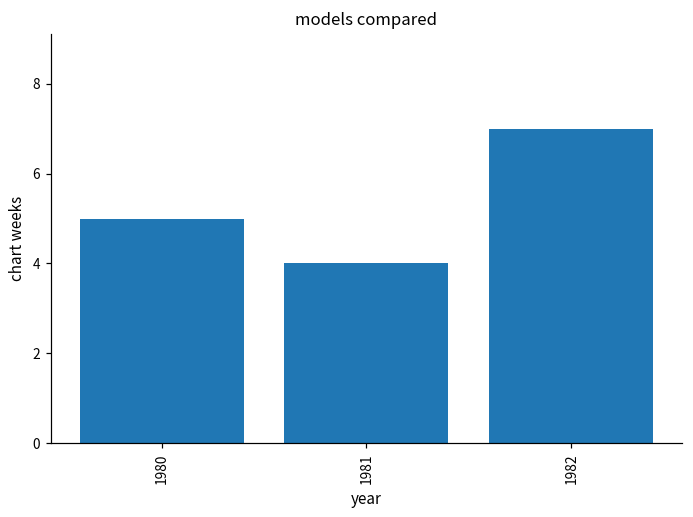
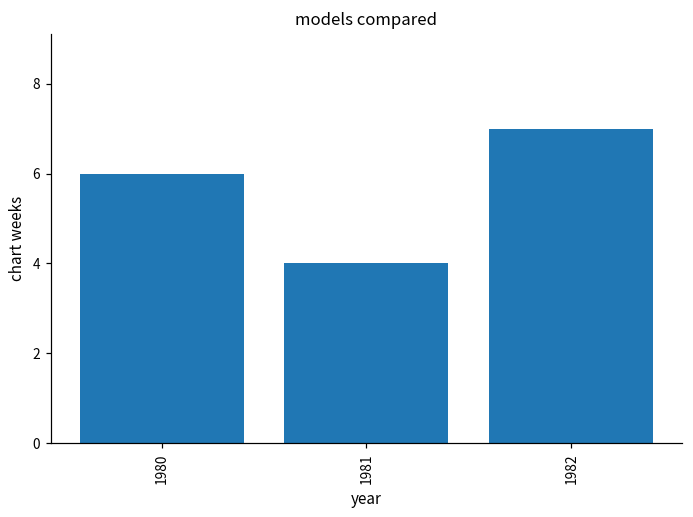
1980: 5 -> 6
